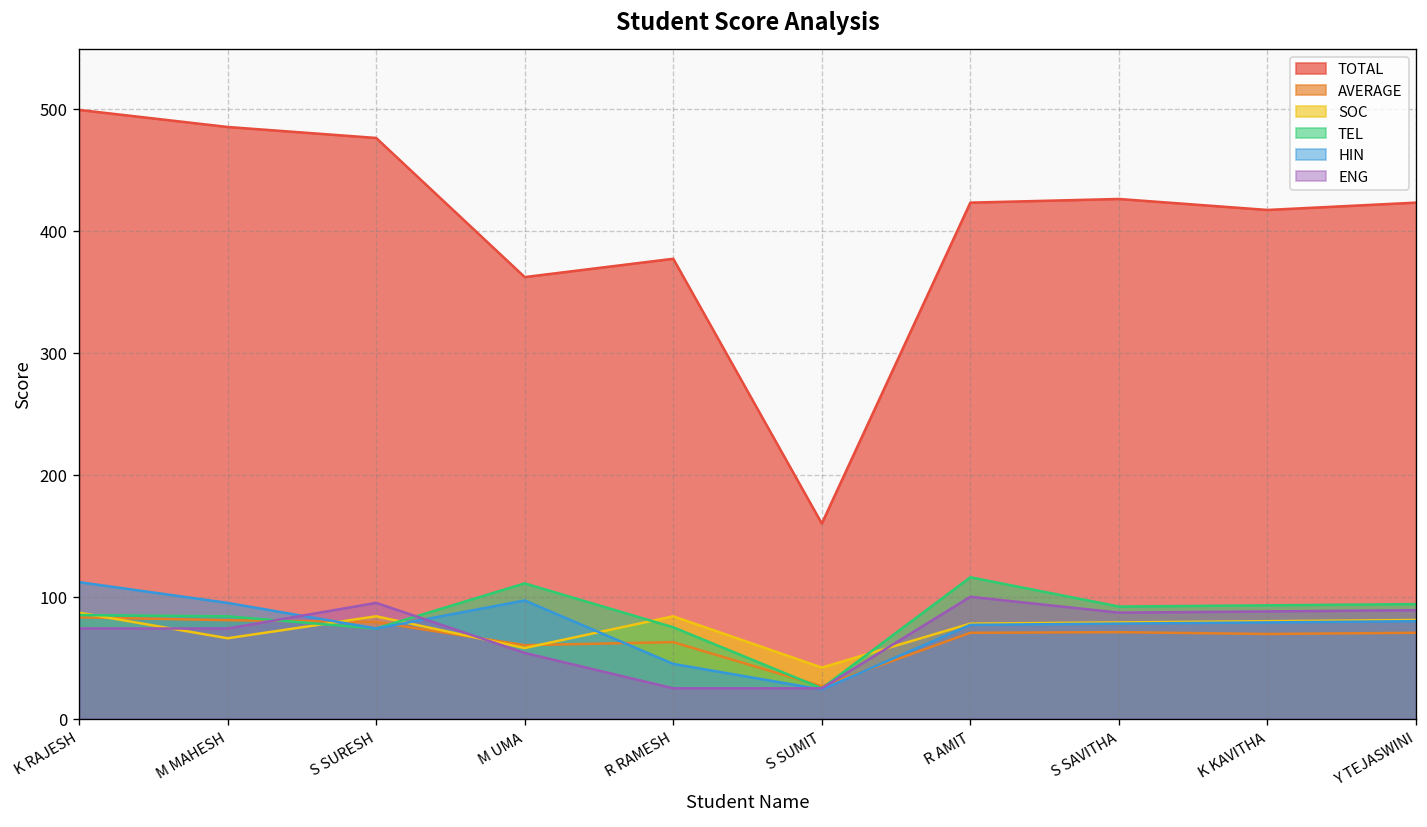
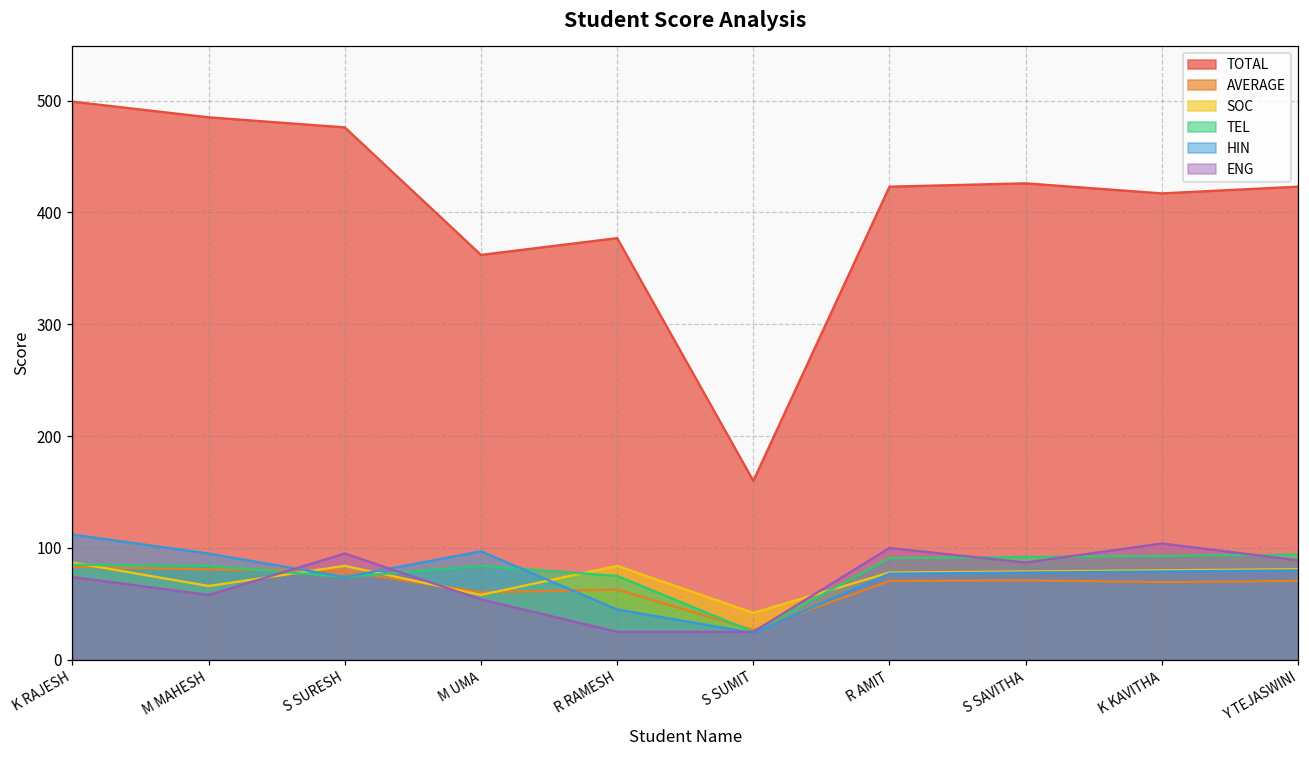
ENG, M MAHESH: 74 -> 58
TEL, M UMA: 111 -> 84
TEL, R AMIT: 116 -> 91
ENG, K KAVITHA: 88 -> 104
